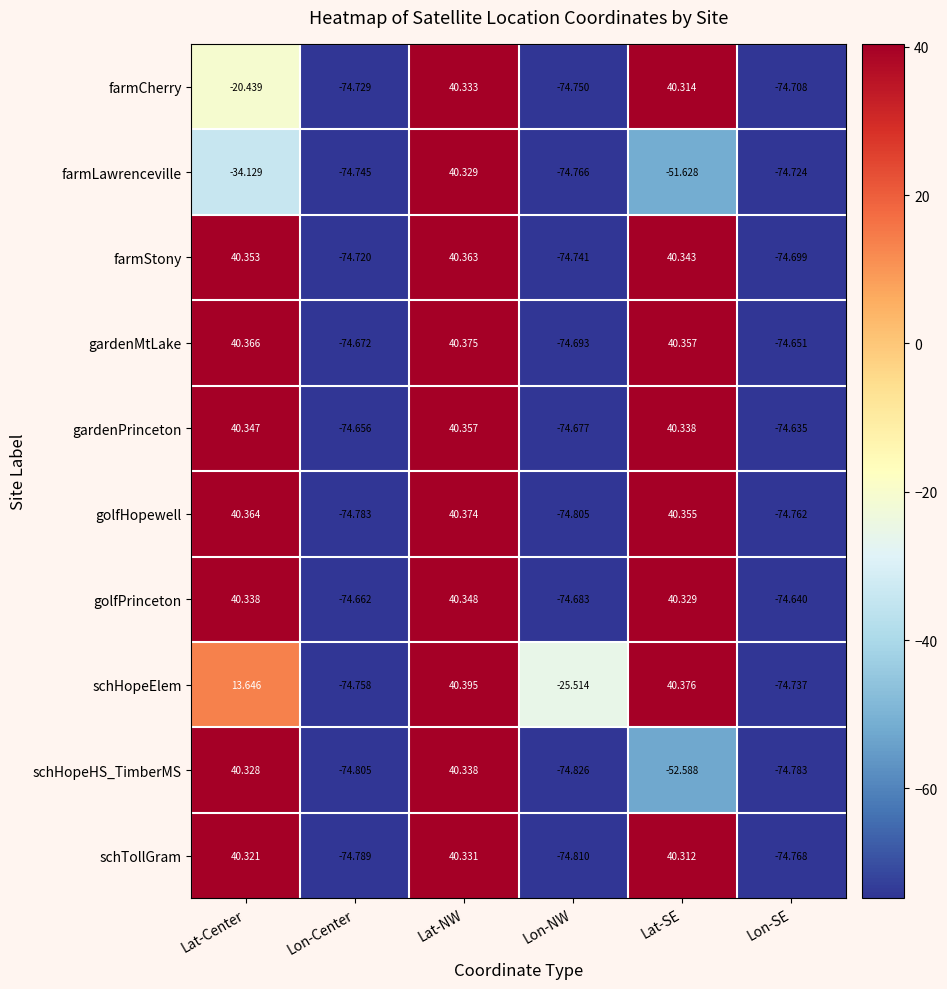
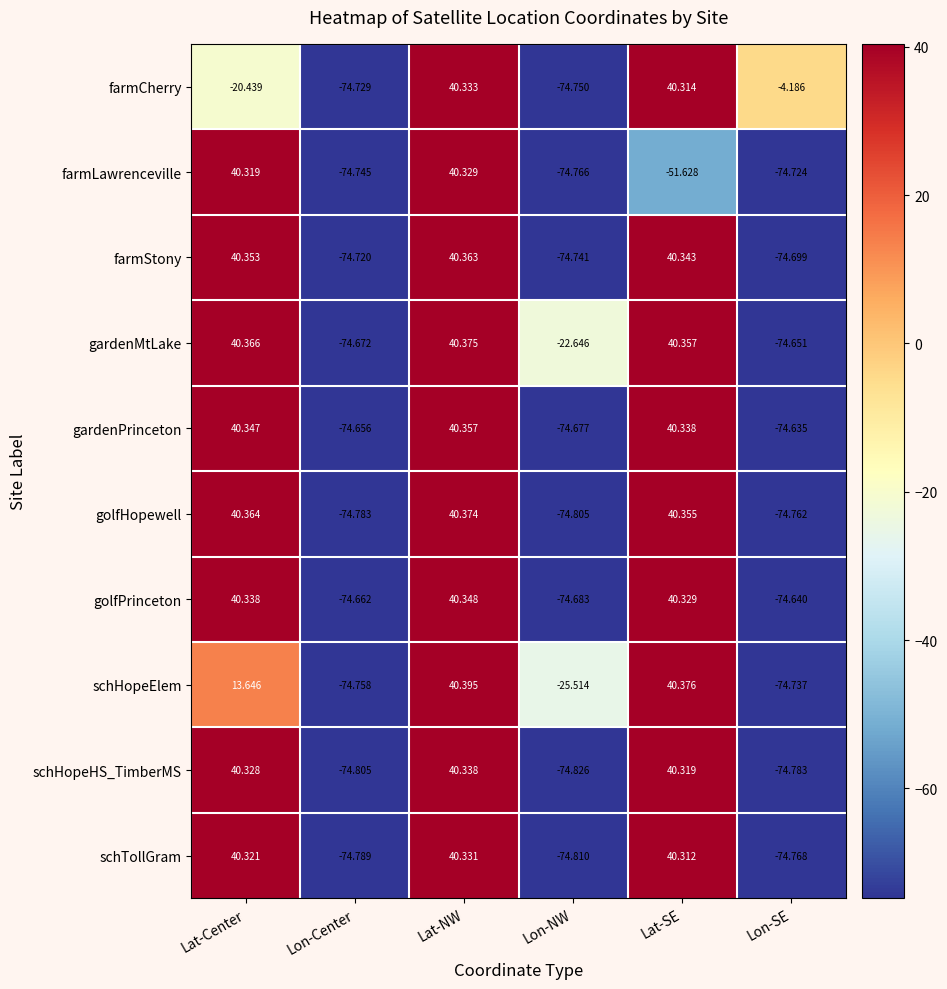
farmCherry, Lon-SE: -74.708 -> -4.186
farmLawrenceville, Lat-Center: -34.129 -> 40.319
gardenMtLake, Lon-NW: -74.693 -> -22.646
schHopeHS_TimberMS, Lat-SE: -52.588 -> 40.319
